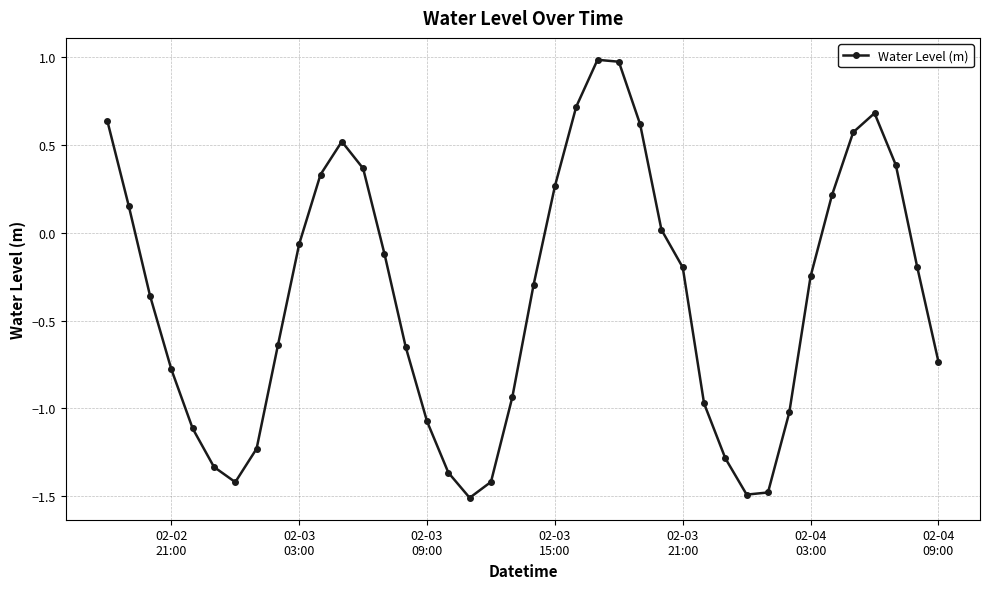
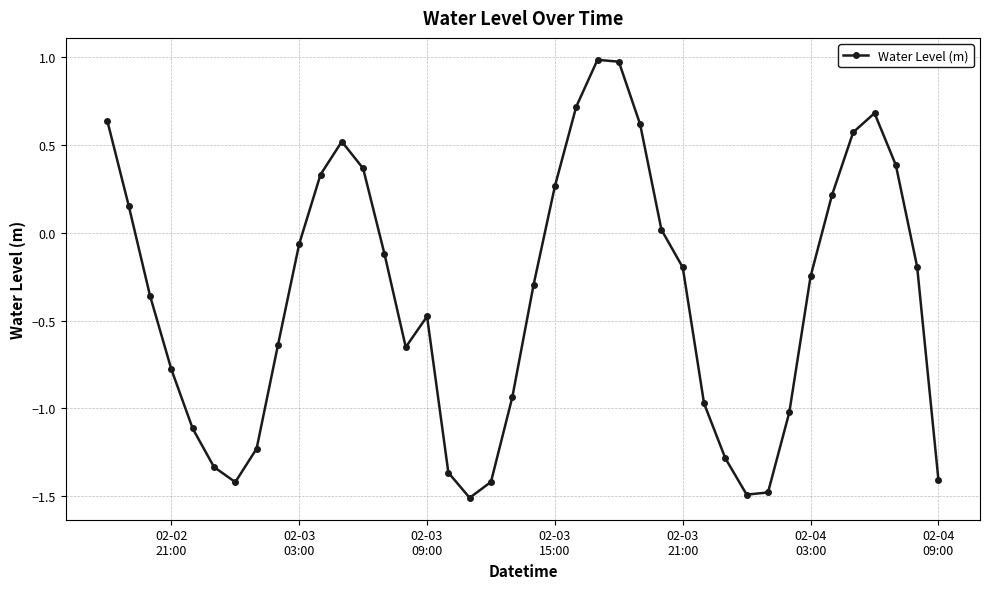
02-03 09:00: -1.07 -> -0.48
02-04 09:00: -0.73 -> -1.41
